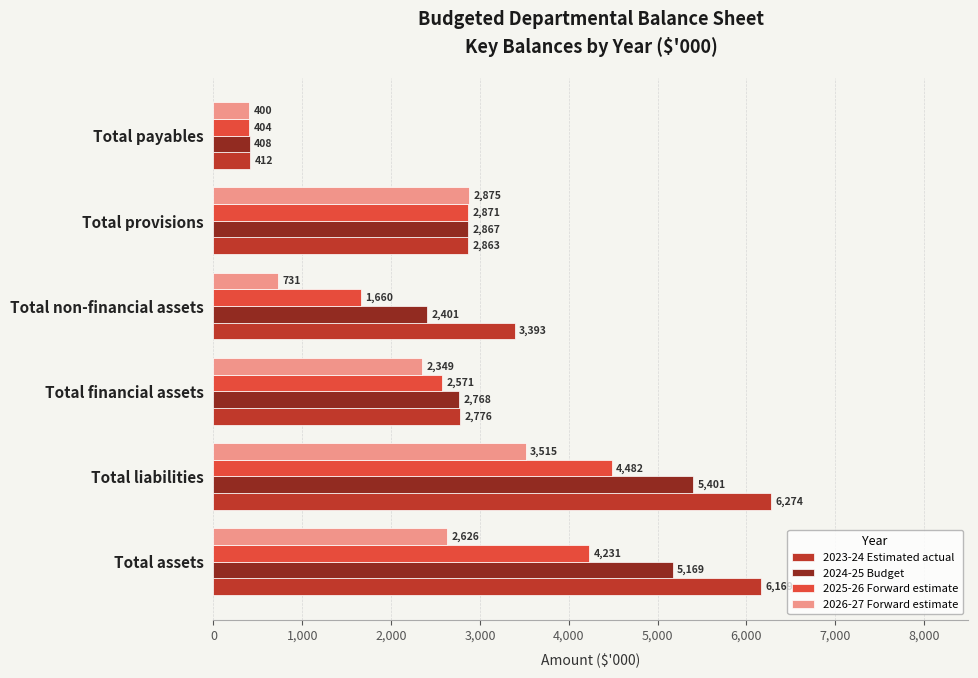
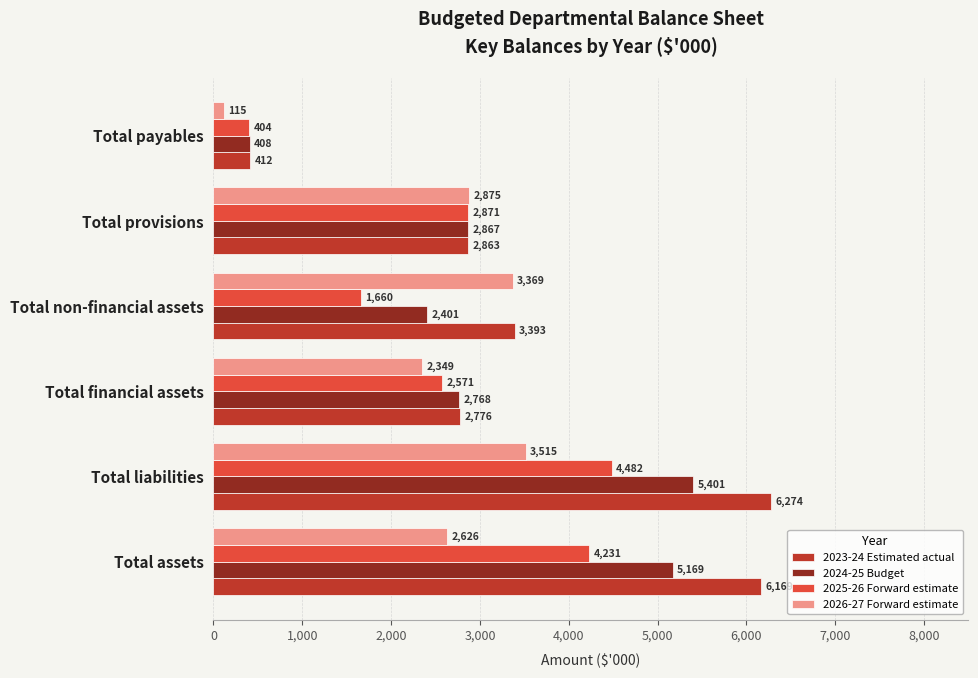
2026-27 Forward estimate, Total payables: 400 -> 115
2026-27 Forward estimate, Total non-financial assets: 731 -> 3,369
